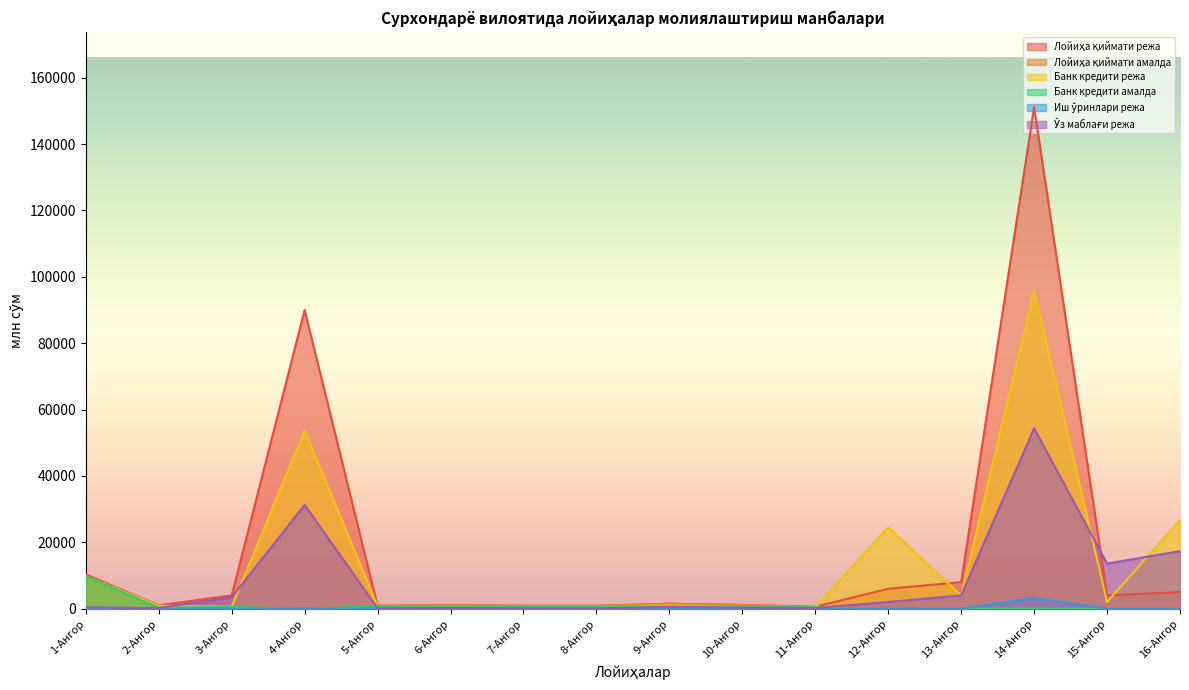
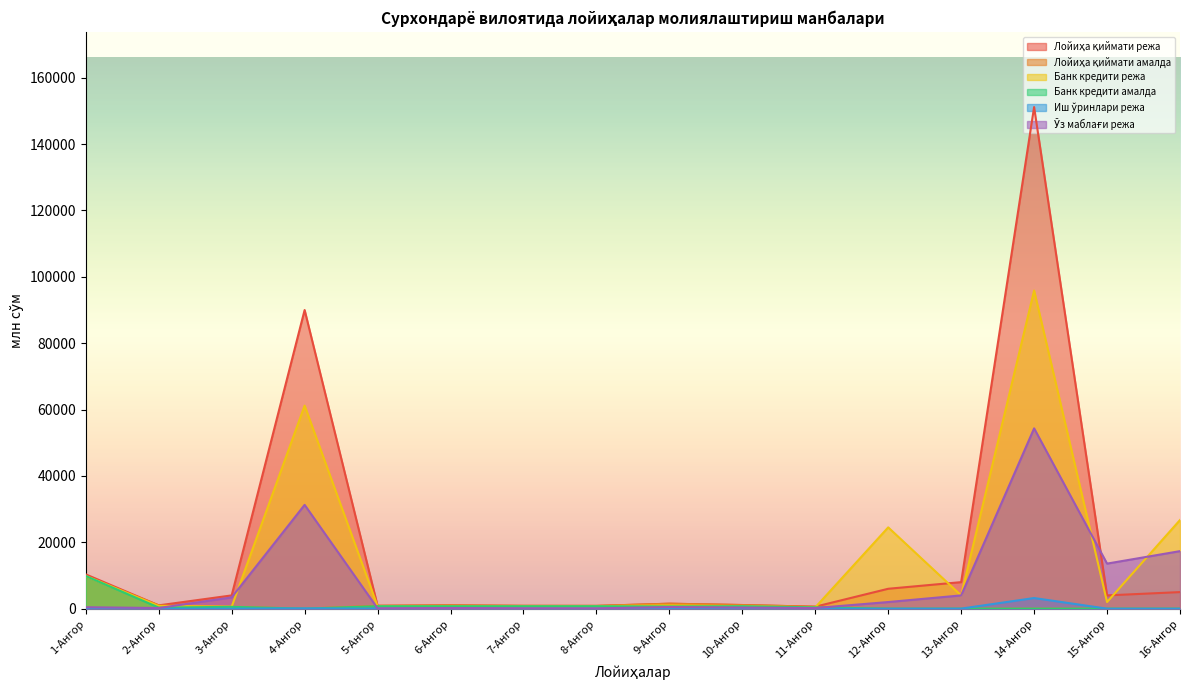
Банк кредити режа, 4-Ангор: 54000 -> 61000
